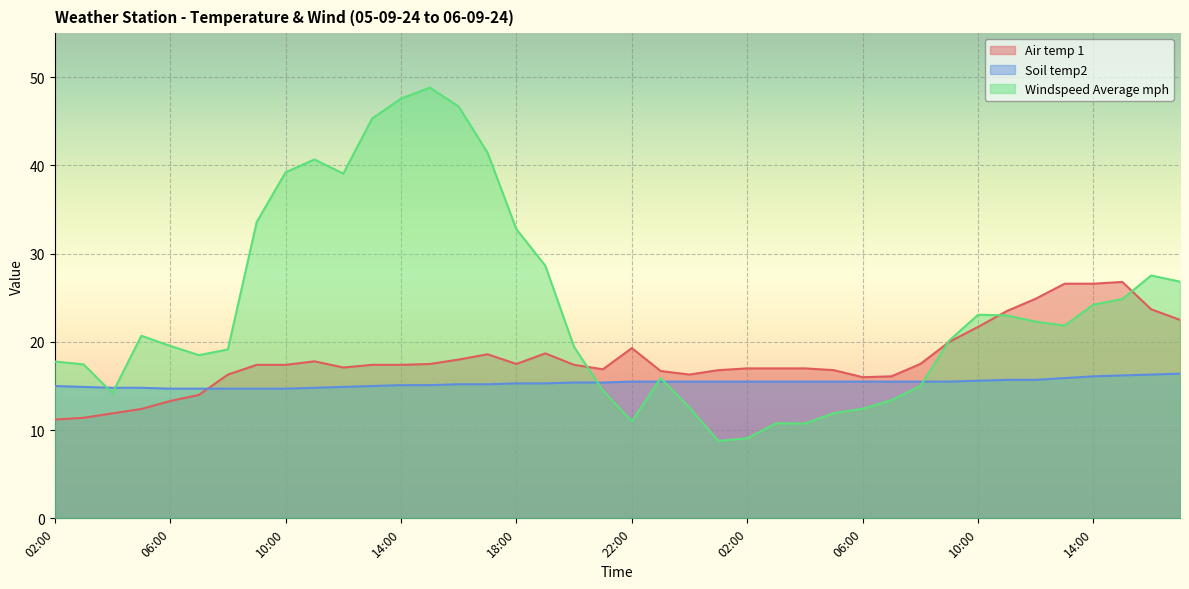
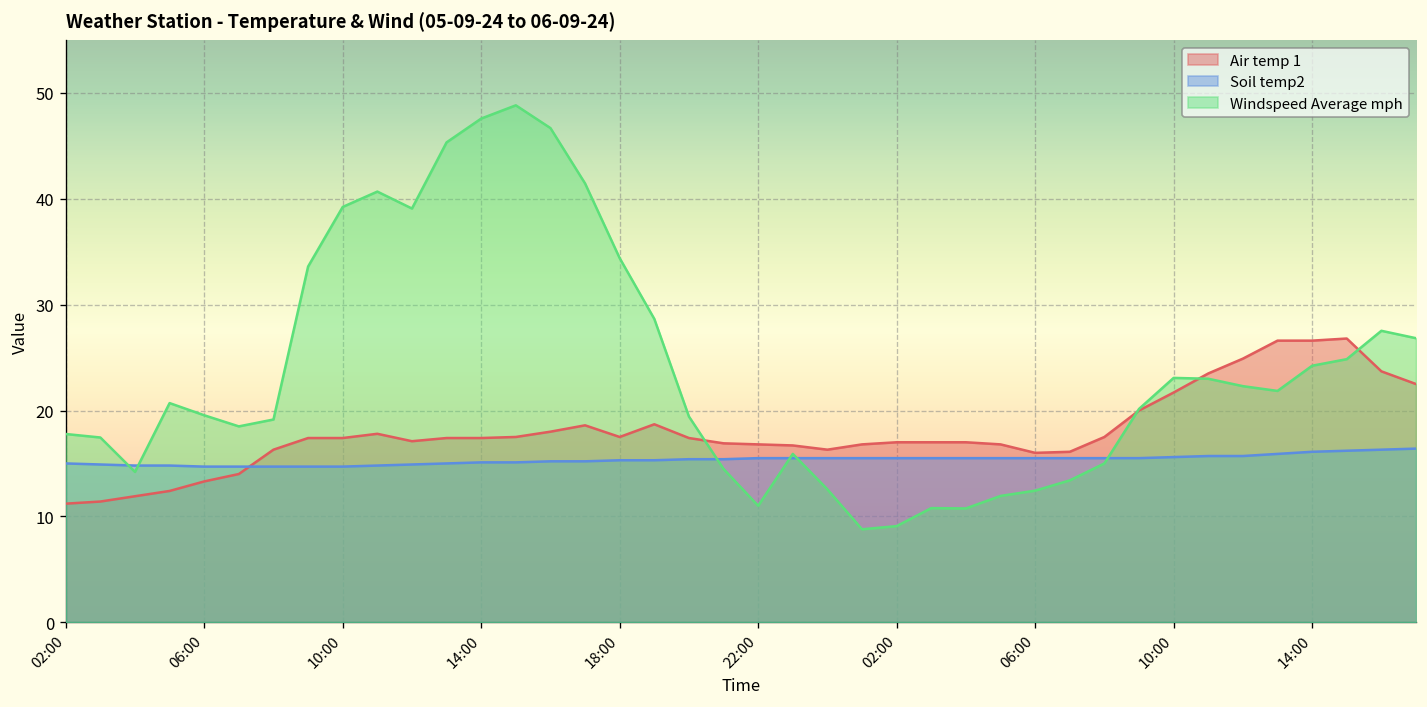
Windspeed Average mph, 18:00: 33 -> 34
Air temp 1, 22:00: 19 -> 17
